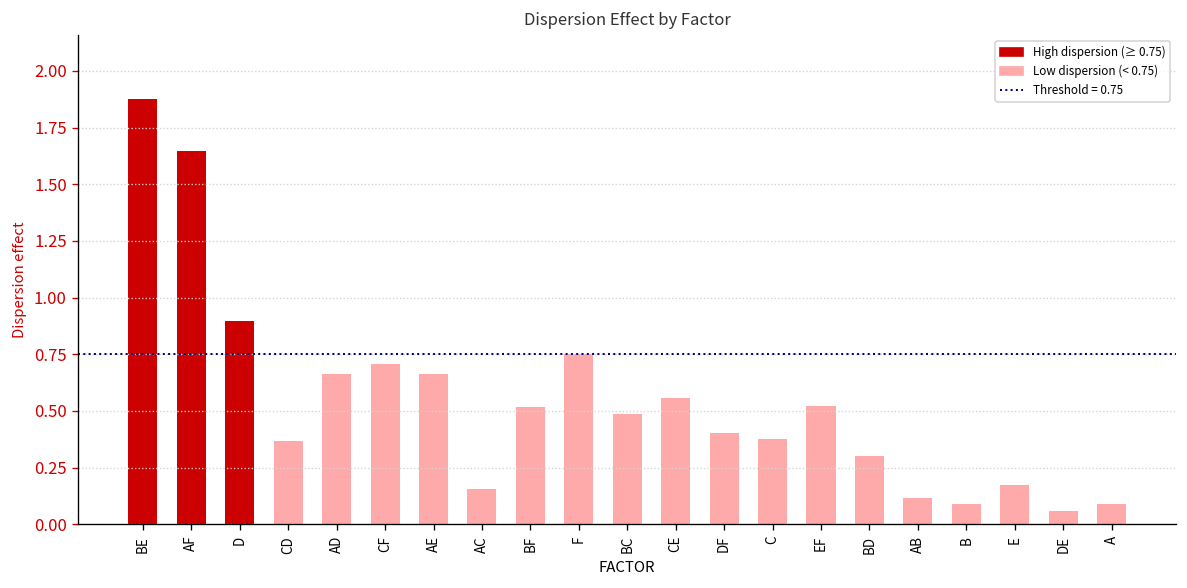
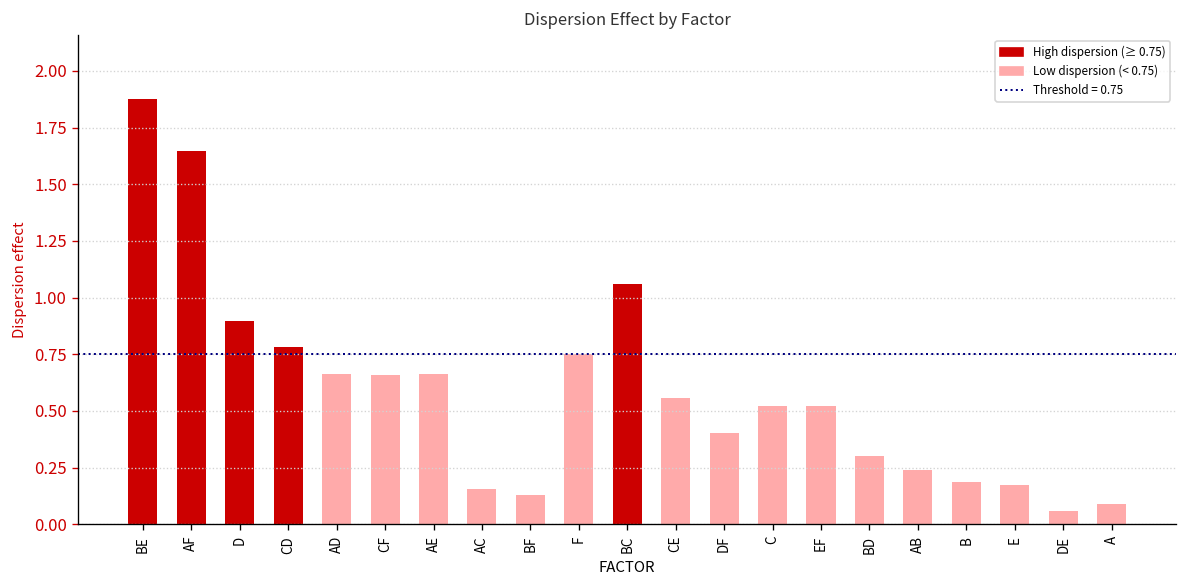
CD: 0.37 -> 0.78
CF: 0.71 -> 0.66
BF: 0.52 -> 0.13
BC: 0.49 -> 1.06
C: 0.38 -> 0.52
AB: 0.12 -> 0.24
B: 0.09 -> 0.19
